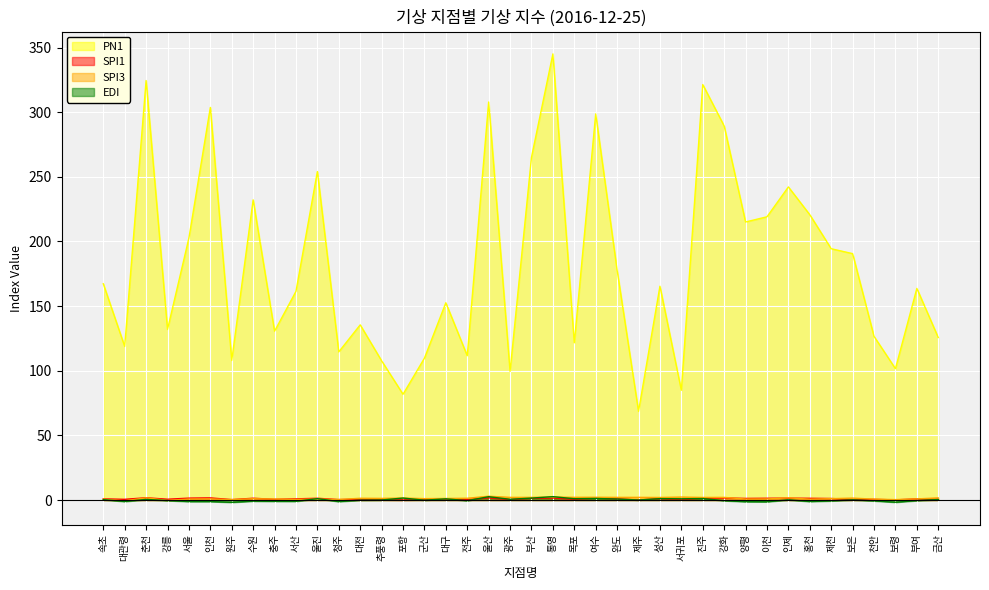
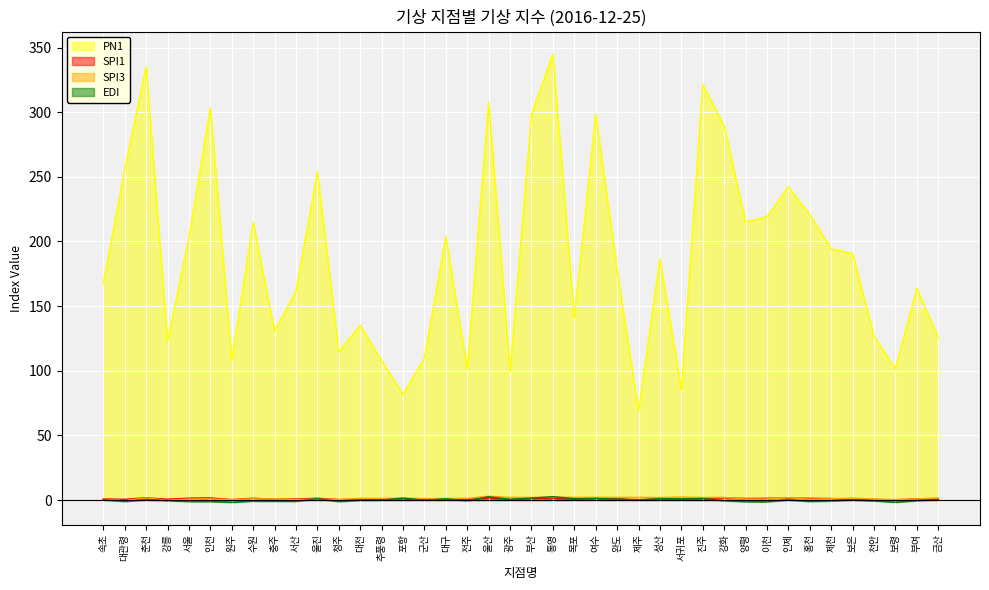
PN1, 대관령: 119 -> 256
PN1, 춘천: 325 -> 335
PN1, 강릉: 132 -> 123
PN1, 수원: 232 -> 215
PN1, 대구: 153 -> 204
PN1, 전주: 112 -> 101
PN1, 부산: 265 -> 298
PN1, 목포: 122 -> 141
PN1, 성산: 165 -> 187
